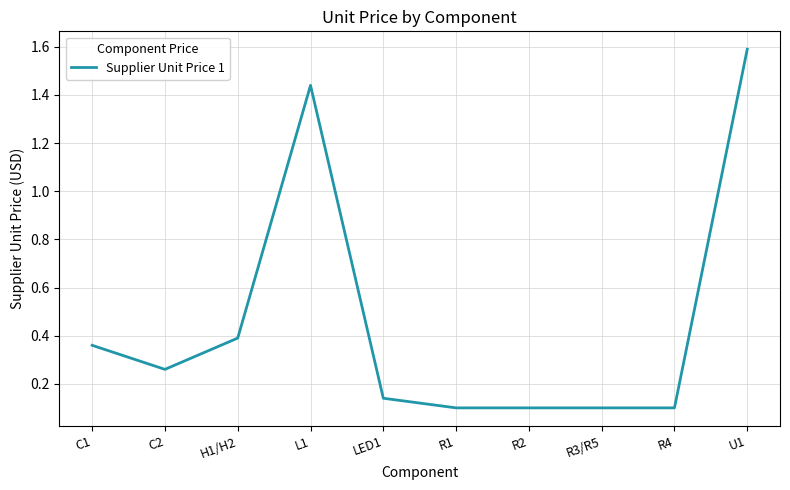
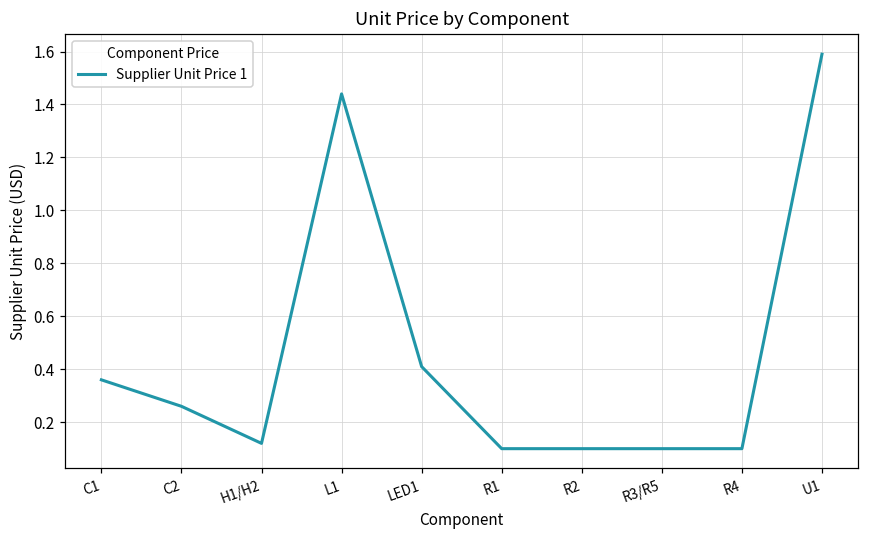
H1/H2: 0.39 -> 0.12
LED1: 0.14 -> 0.41
